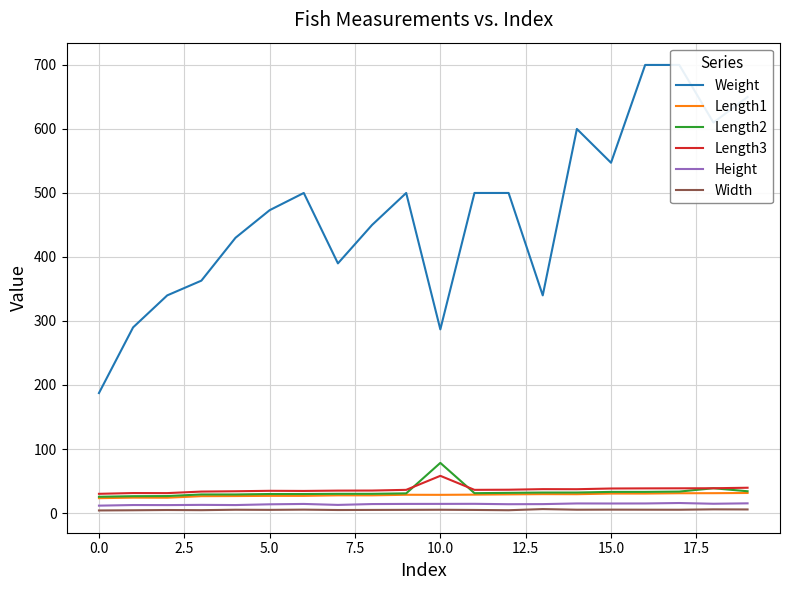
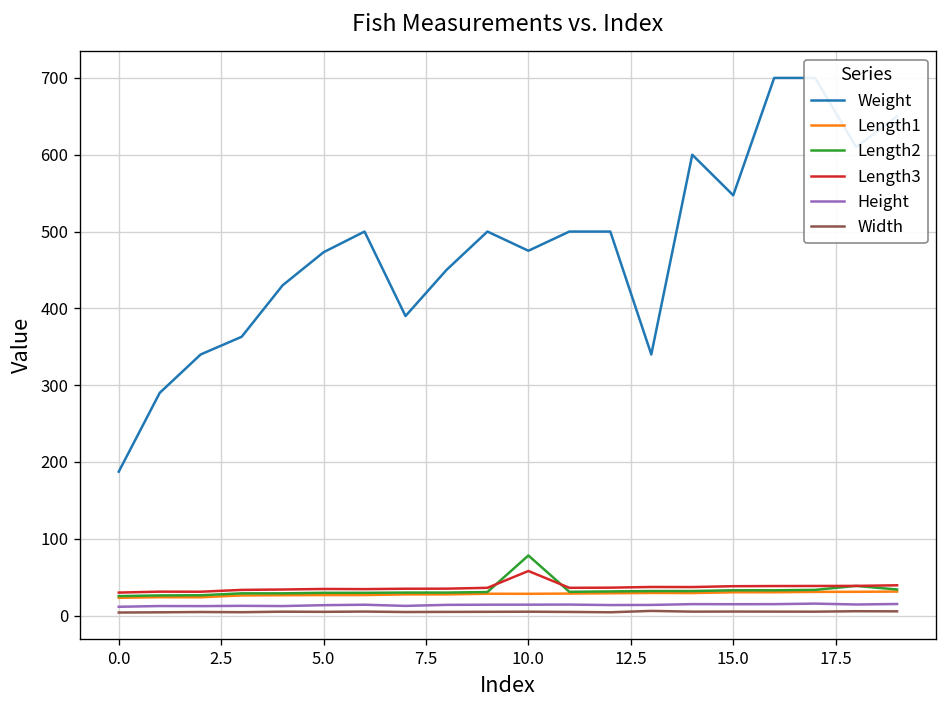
Weight, 10.0: 290 -> 480
